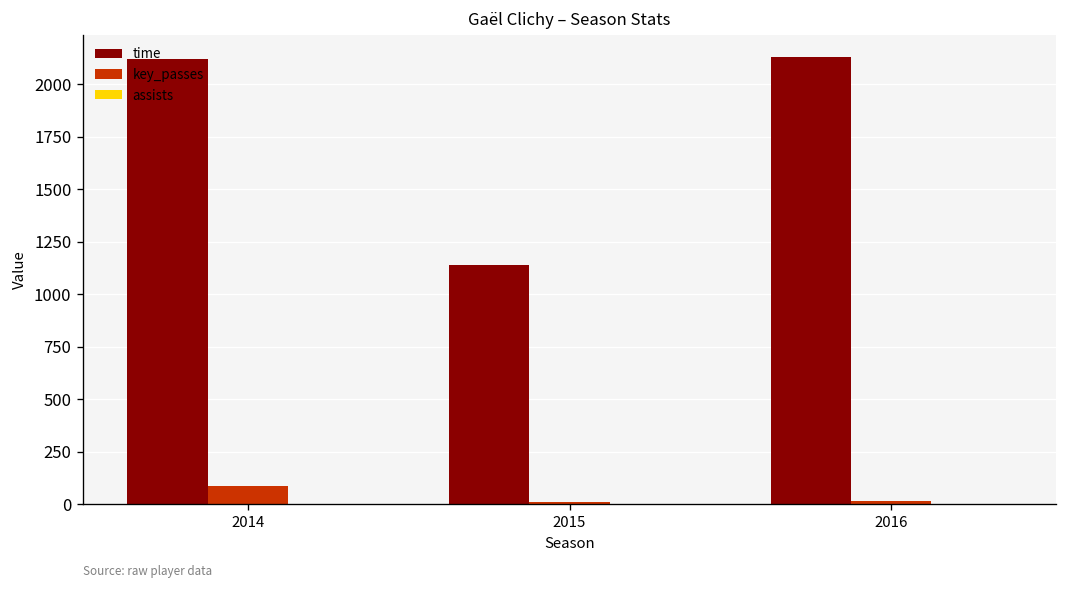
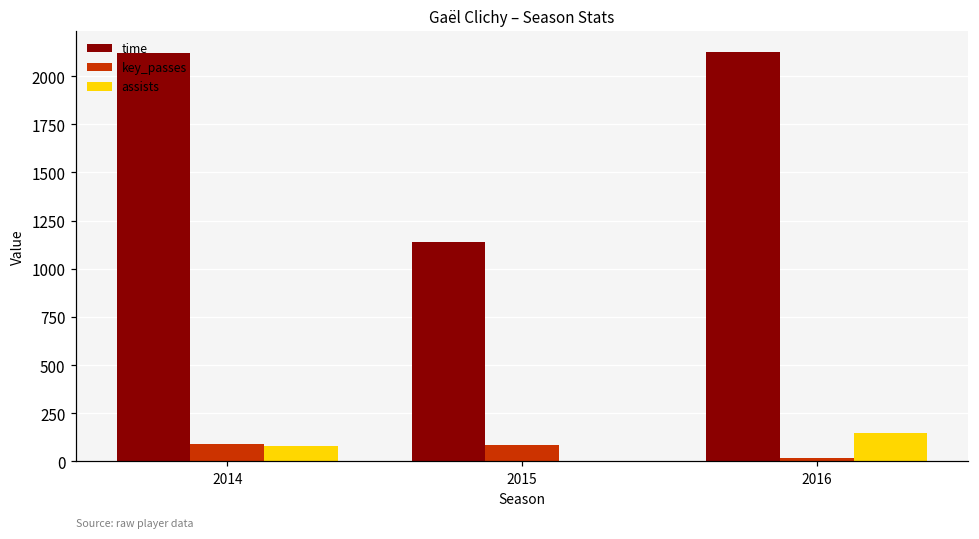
assists, 2014: 0 -> 80
key_passes, 2015: 10 -> 80
assists, 2016: 0 -> 150
